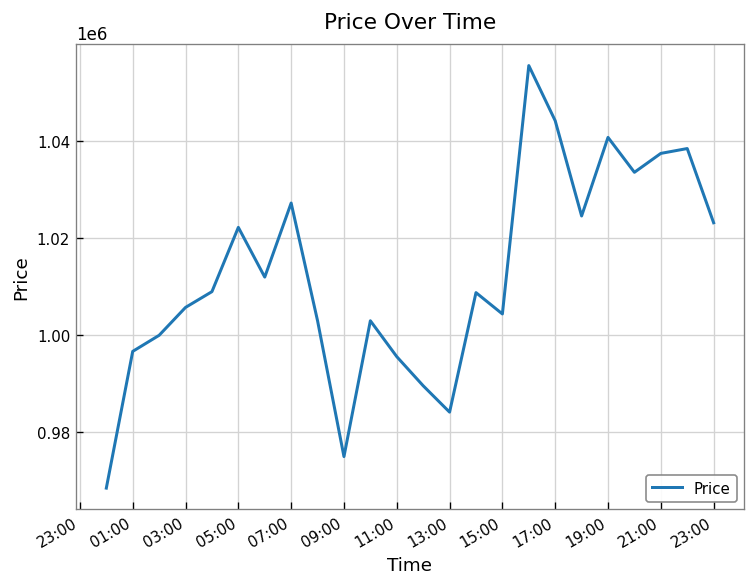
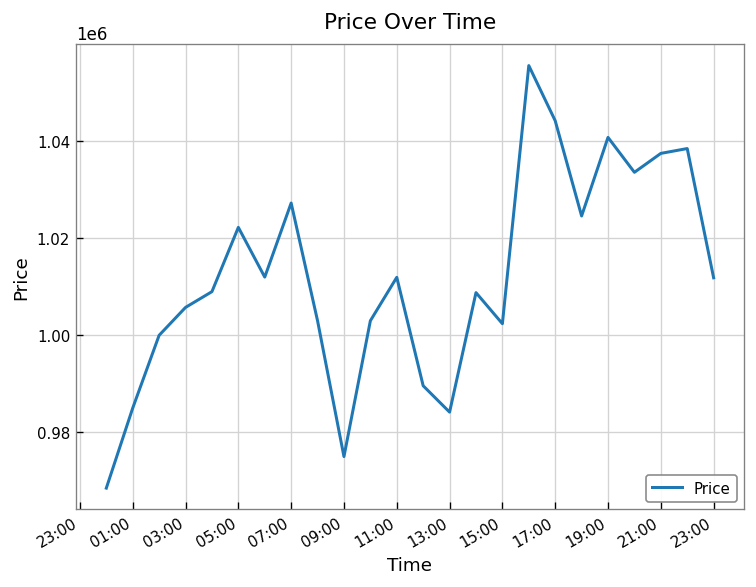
01:00: 997000 -> 985000
11:00: 996000 -> 1012000
15:00: 1004000 -> 1002000
23:00: 1023000 -> 1012000
